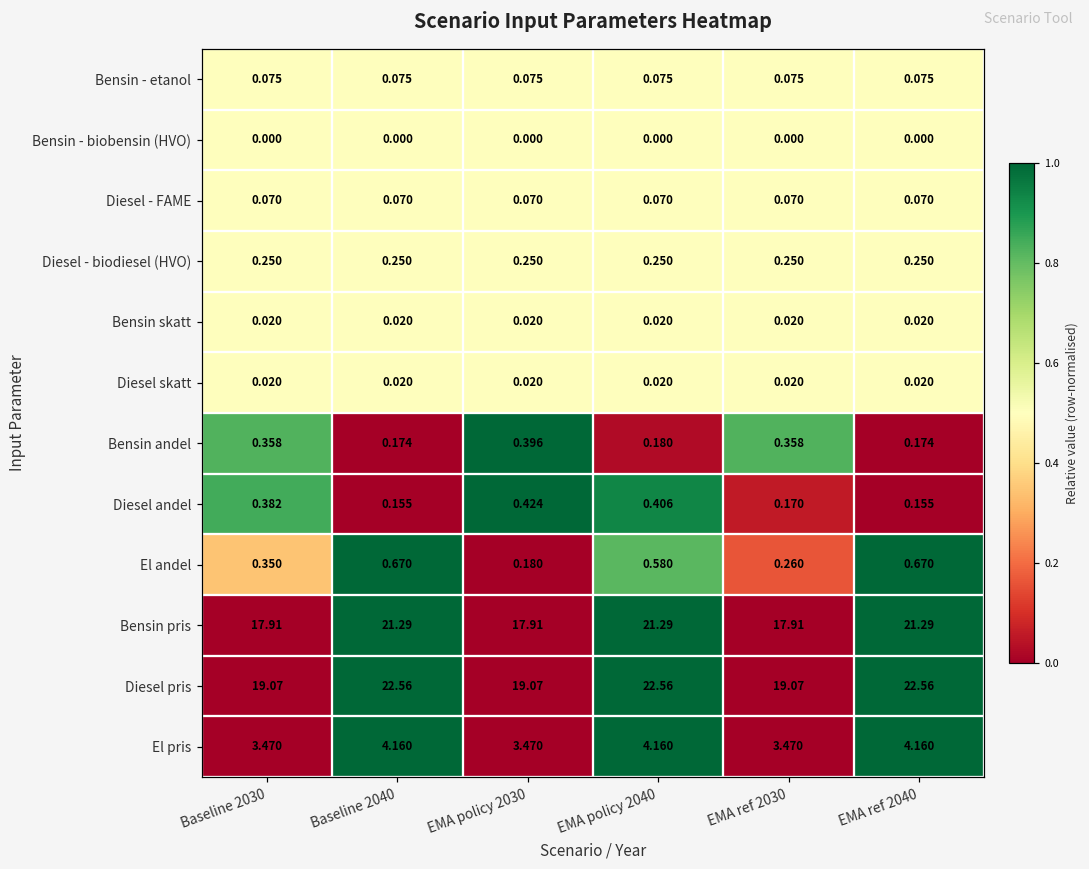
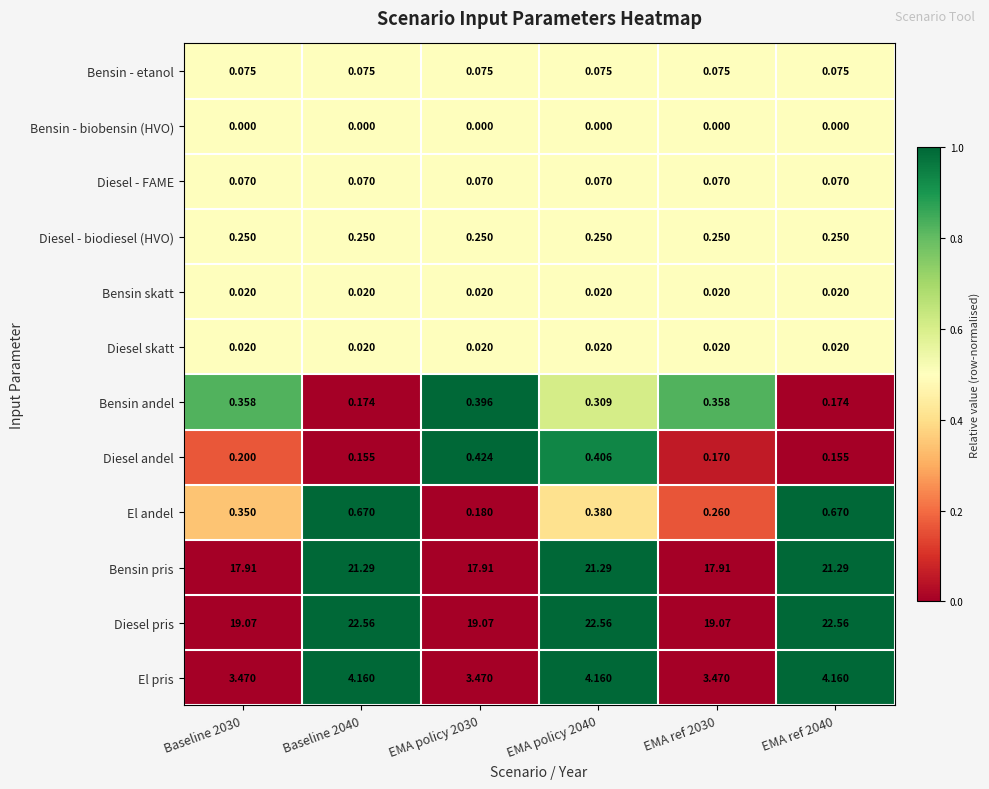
Bensin andel, EMA policy 2040: 0.180 -> 0.309
Diesel andel, Baseline 2030: 0.382 -> 0.200
El andel, EMA policy 2040: 0.580 -> 0.380
